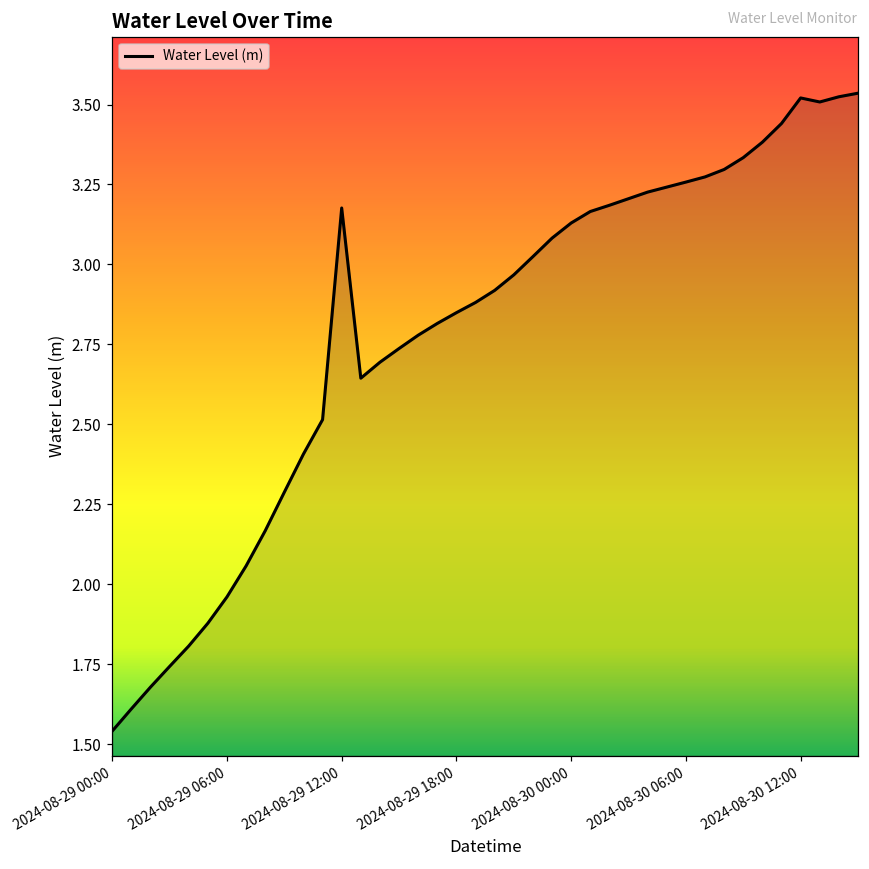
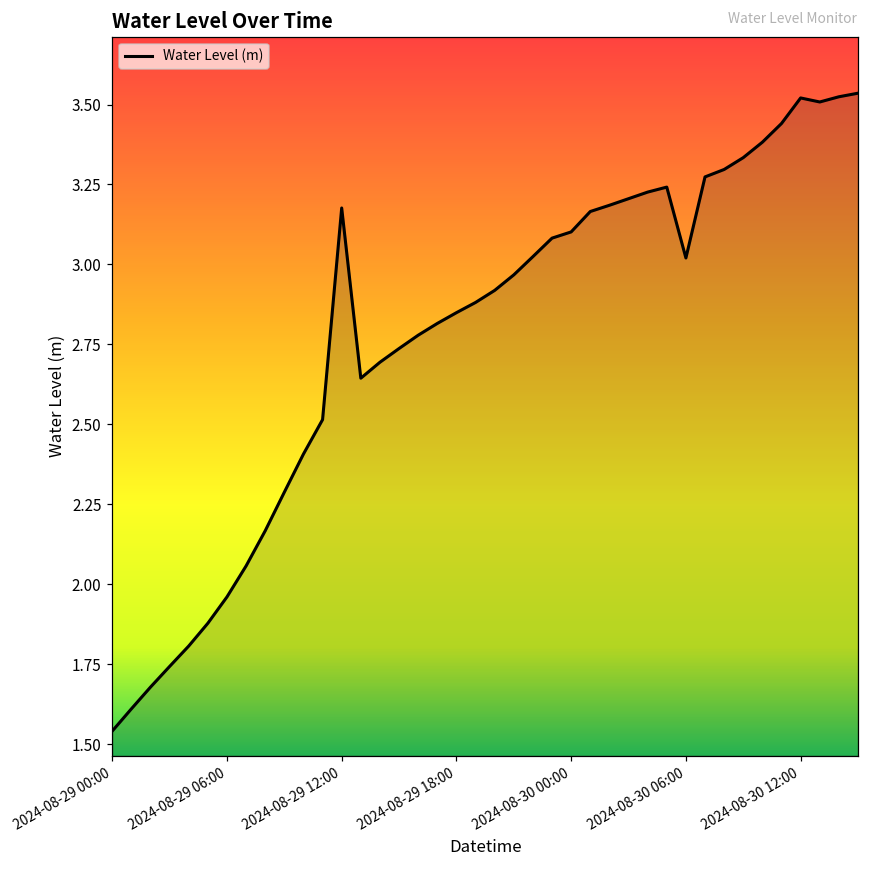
2024-08-30 00:00: 3.13 -> 3.10
2024-08-30 06:00: 3.26 -> 3.02
